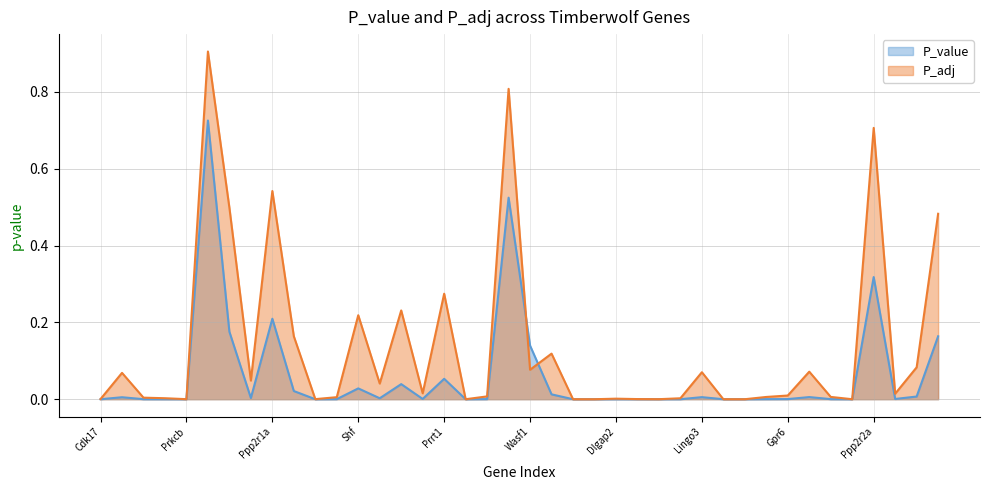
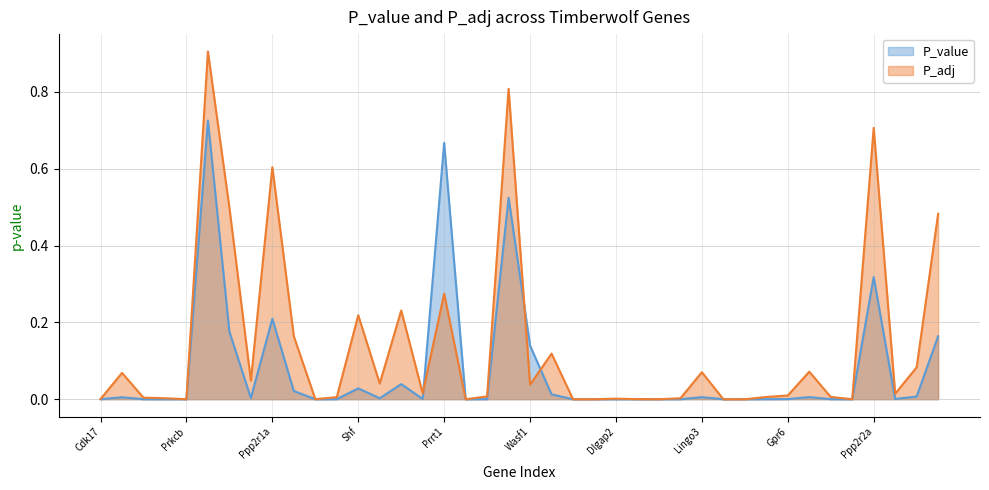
P_adj, Ppp2r1a: 0.54 -> 0.60
P_value, Prrt1: 0.05 -> 0.67
P_adj, Wasf1: 0.08 -> 0.04
